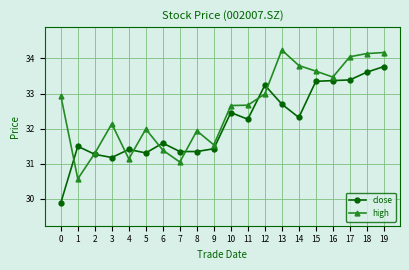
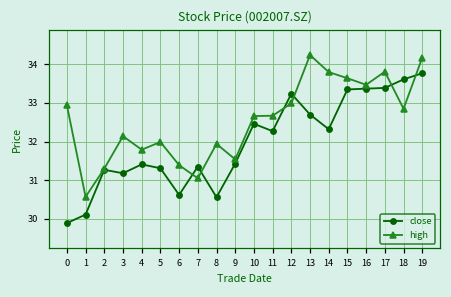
close, 1: 31.5 -> 30.1
high, 4: 31.1 -> 31.8
close, 6: 31.6 -> 30.6
close, 8: 31.4 -> 30.6
high, 17: 34.1 -> 33.8
high, 18: 34.1 -> 32.9
